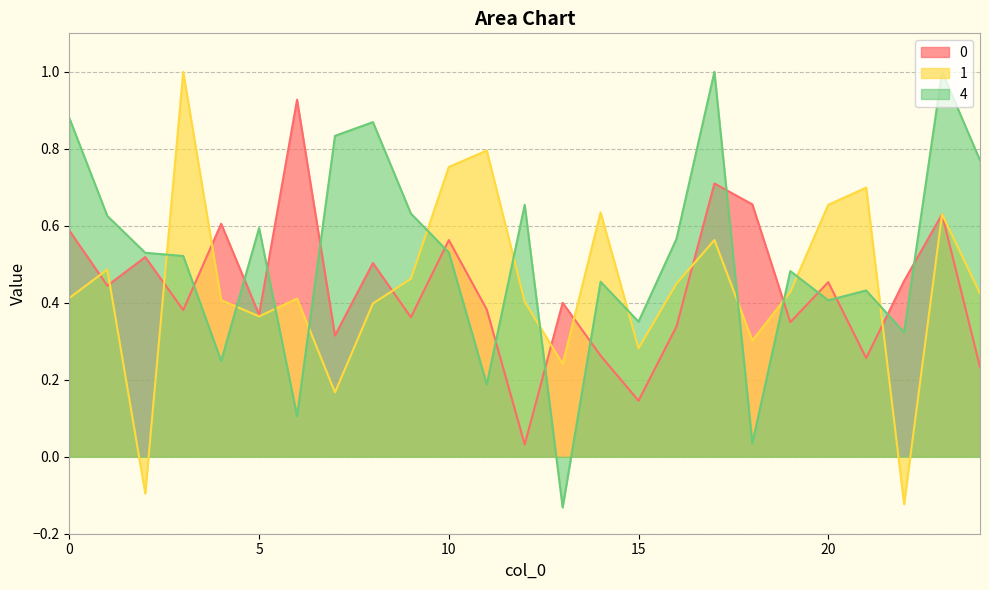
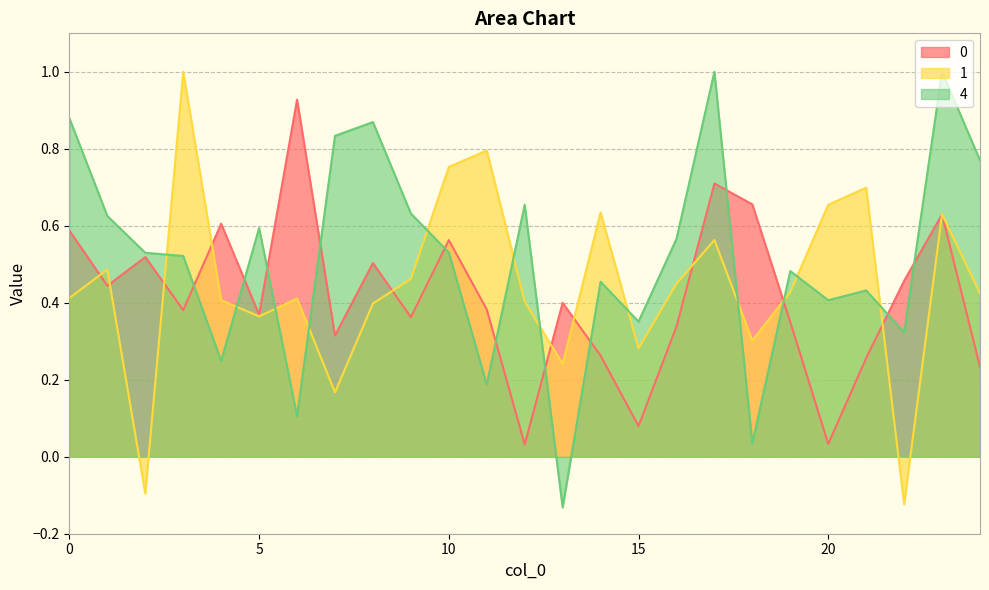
0, 15: 0.15 -> 0.08
0, 20: 0.45 -> 0.03
